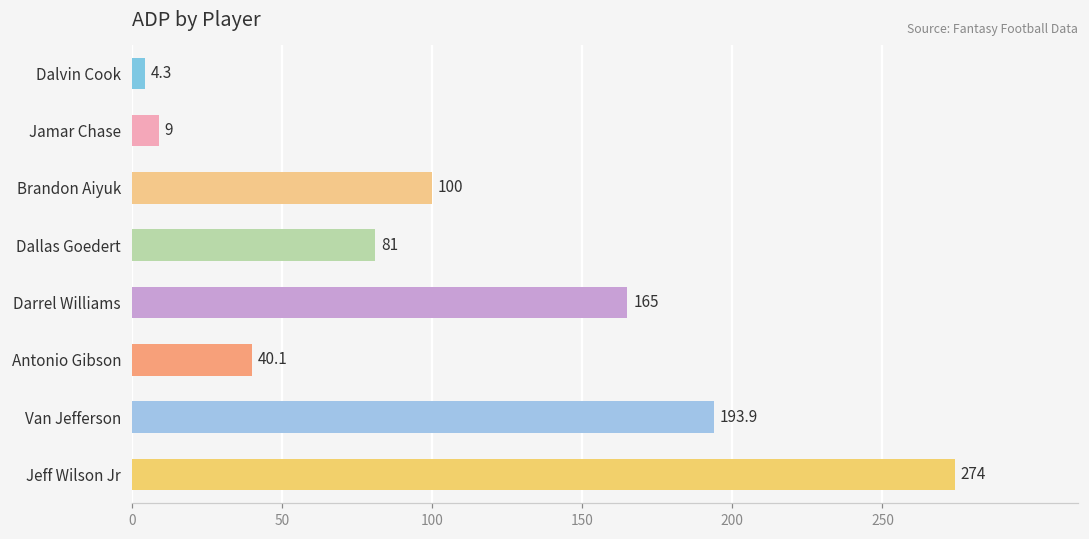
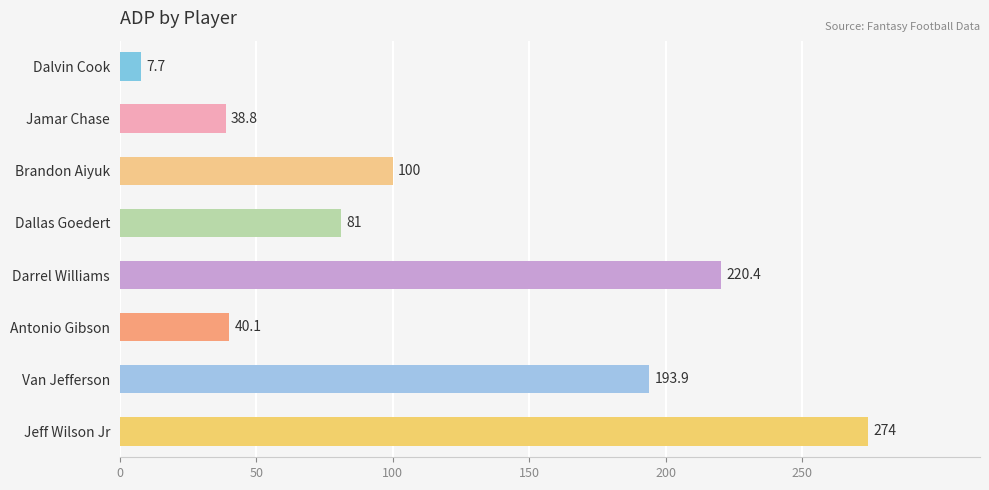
Dalvin Cook: 4.3 -> 7.7
Jamar Chase: 9 -> 38.8
Darrel Williams: 165 -> 220.4
